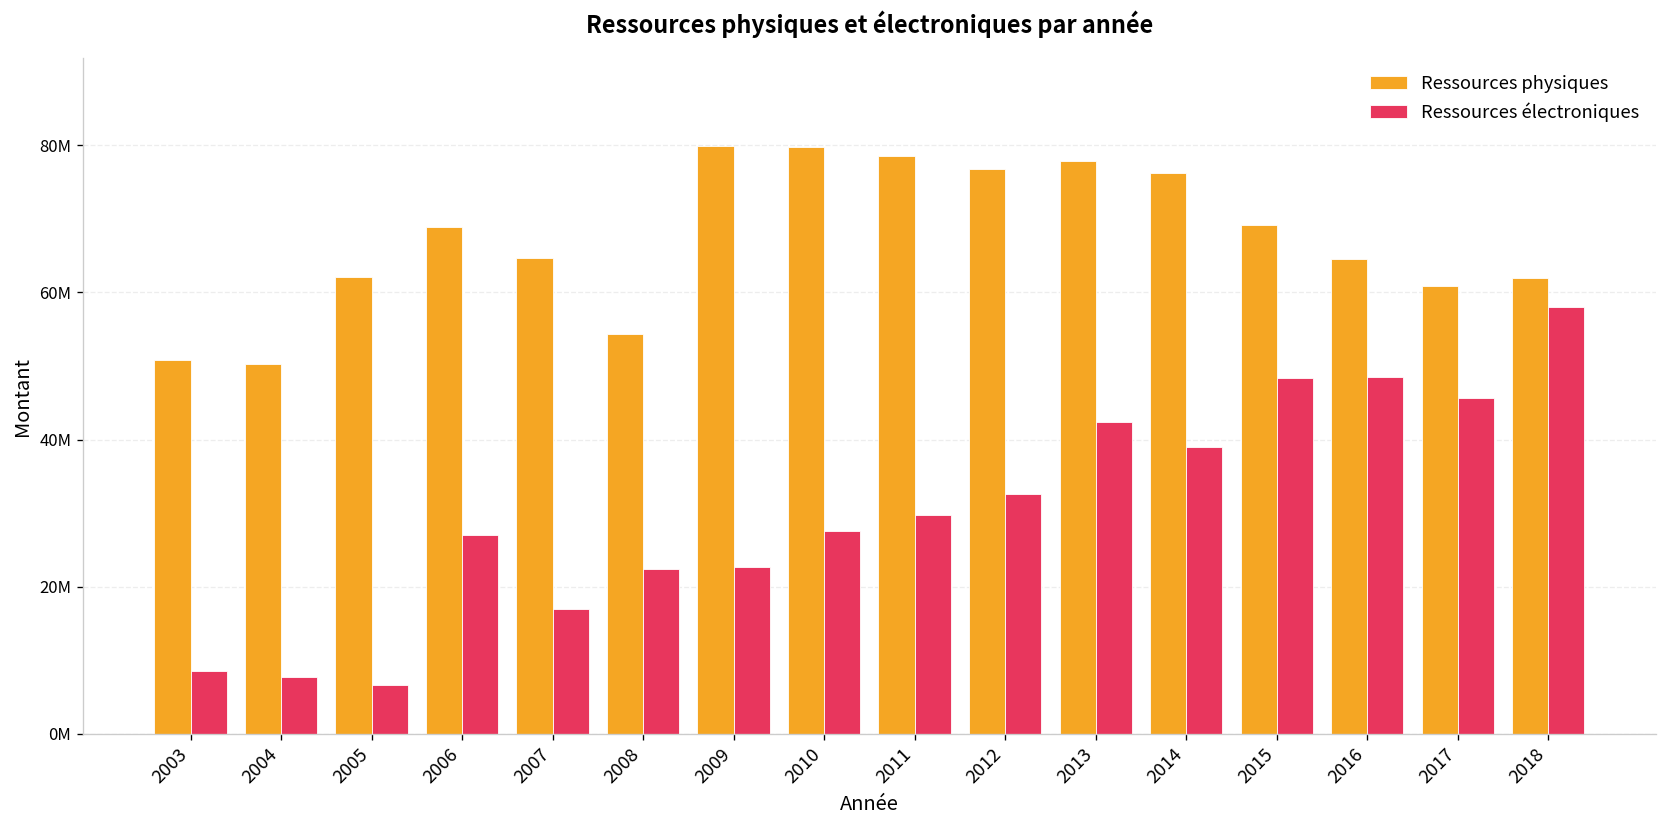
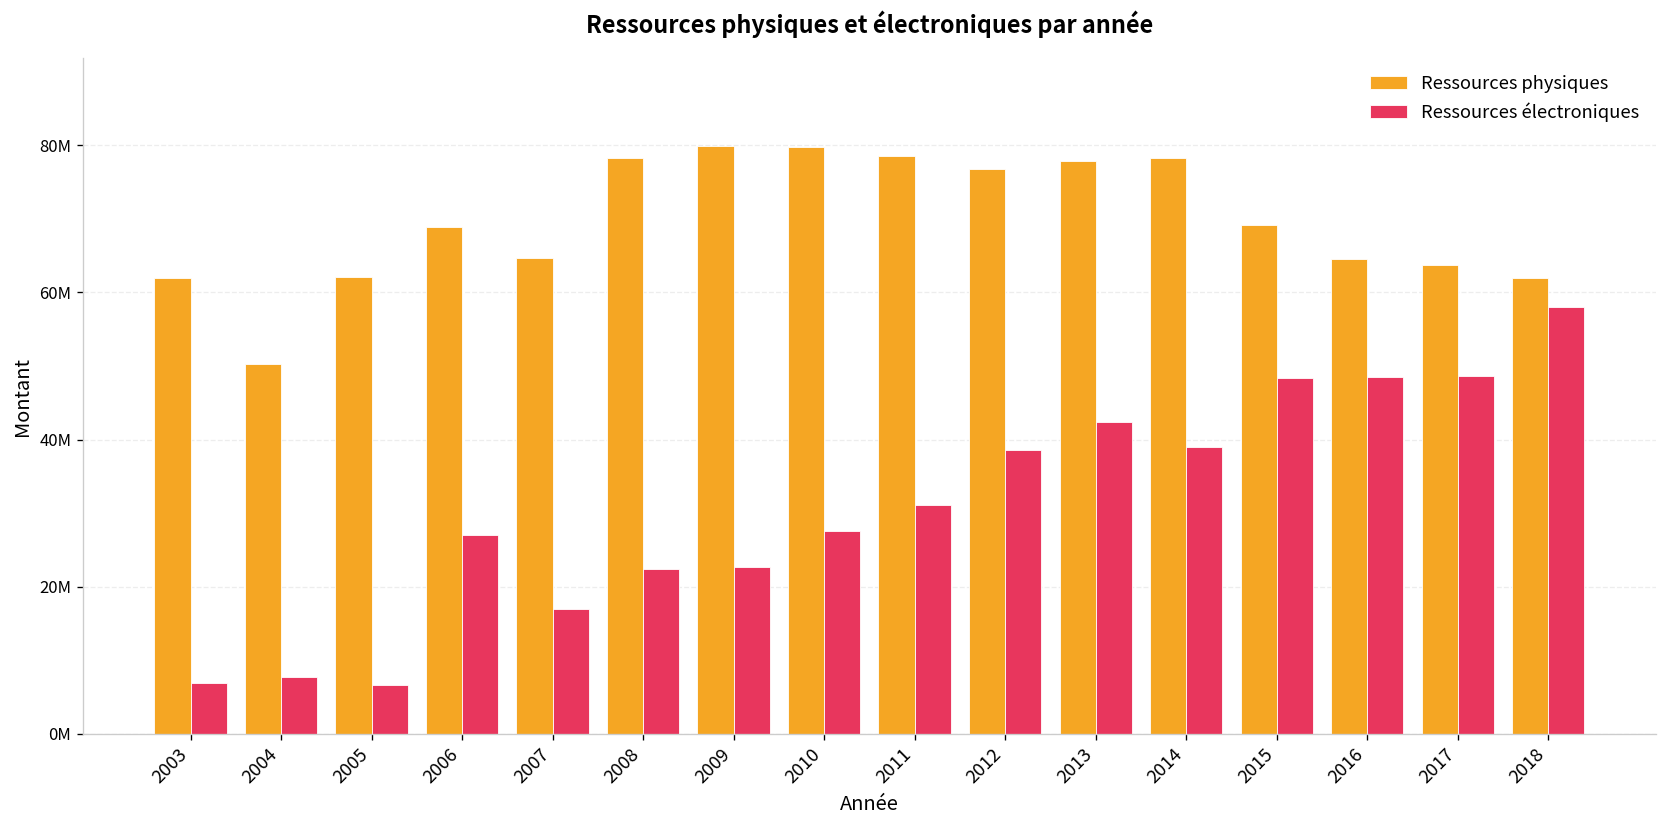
Ressources physiques, 2003: 51000000 -> 62000000
Ressources électroniques, 2003: 9000000 -> 7000000
Ressources physiques, 2008: 54000000 -> 78000000
Ressources électroniques, 2011: 30000000 -> 31000000
Ressources électroniques, 2012: 33000000 -> 39000000
Ressources physiques, 2014: 76000000 -> 78000000
Ressources physiques, 2017: 61000000 -> 64000000
Ressources électroniques, 2017: 46000000 -> 49000000
